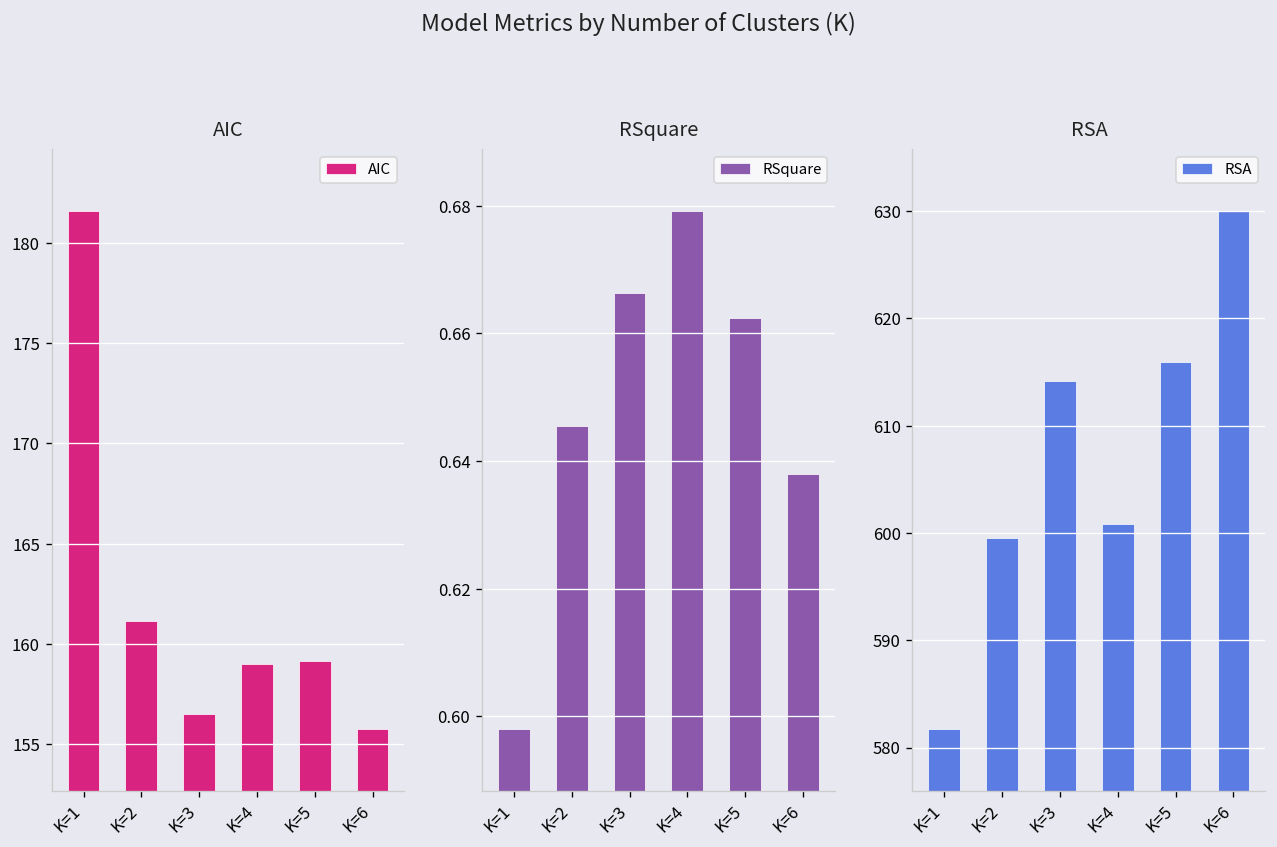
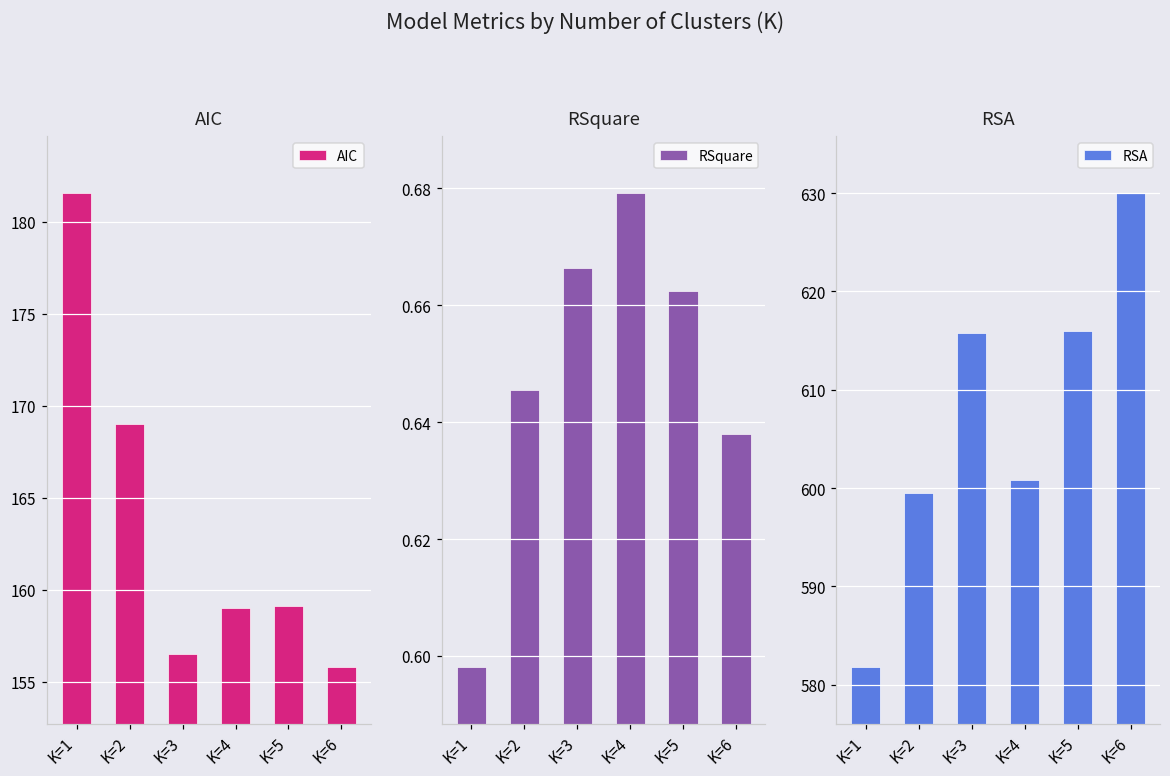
AIC, K=2: 161.2 -> 169.0
RSA, K=3: 614 -> 616
